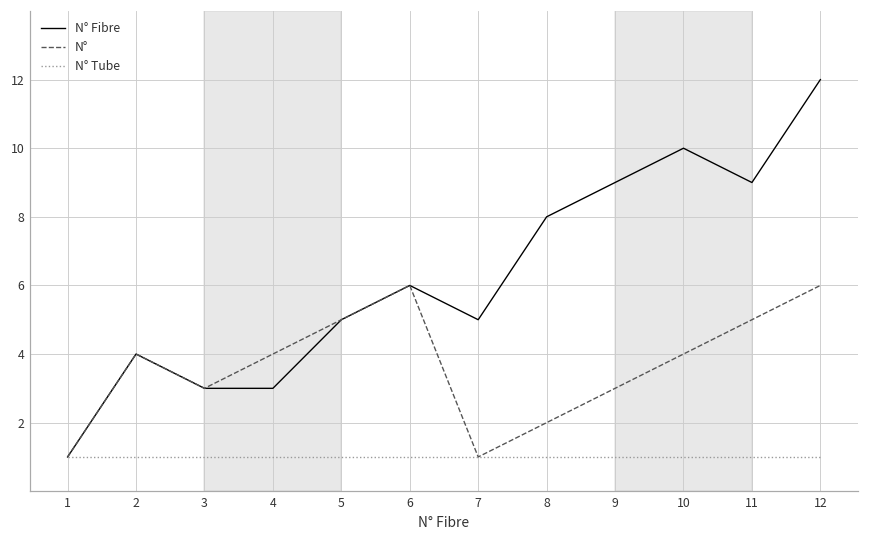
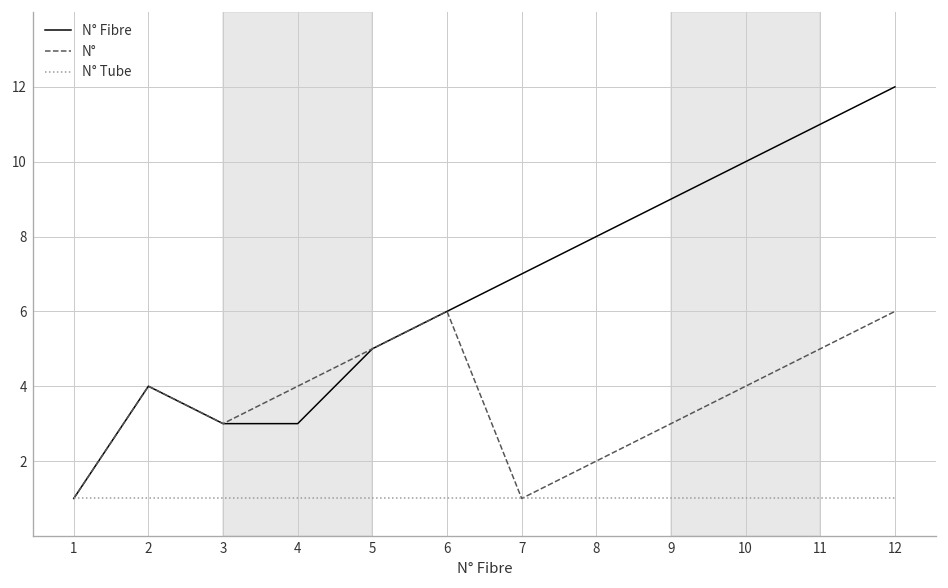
N° Fibre, 7: 5 -> 7
N° Fibre, 11: 9 -> 11
